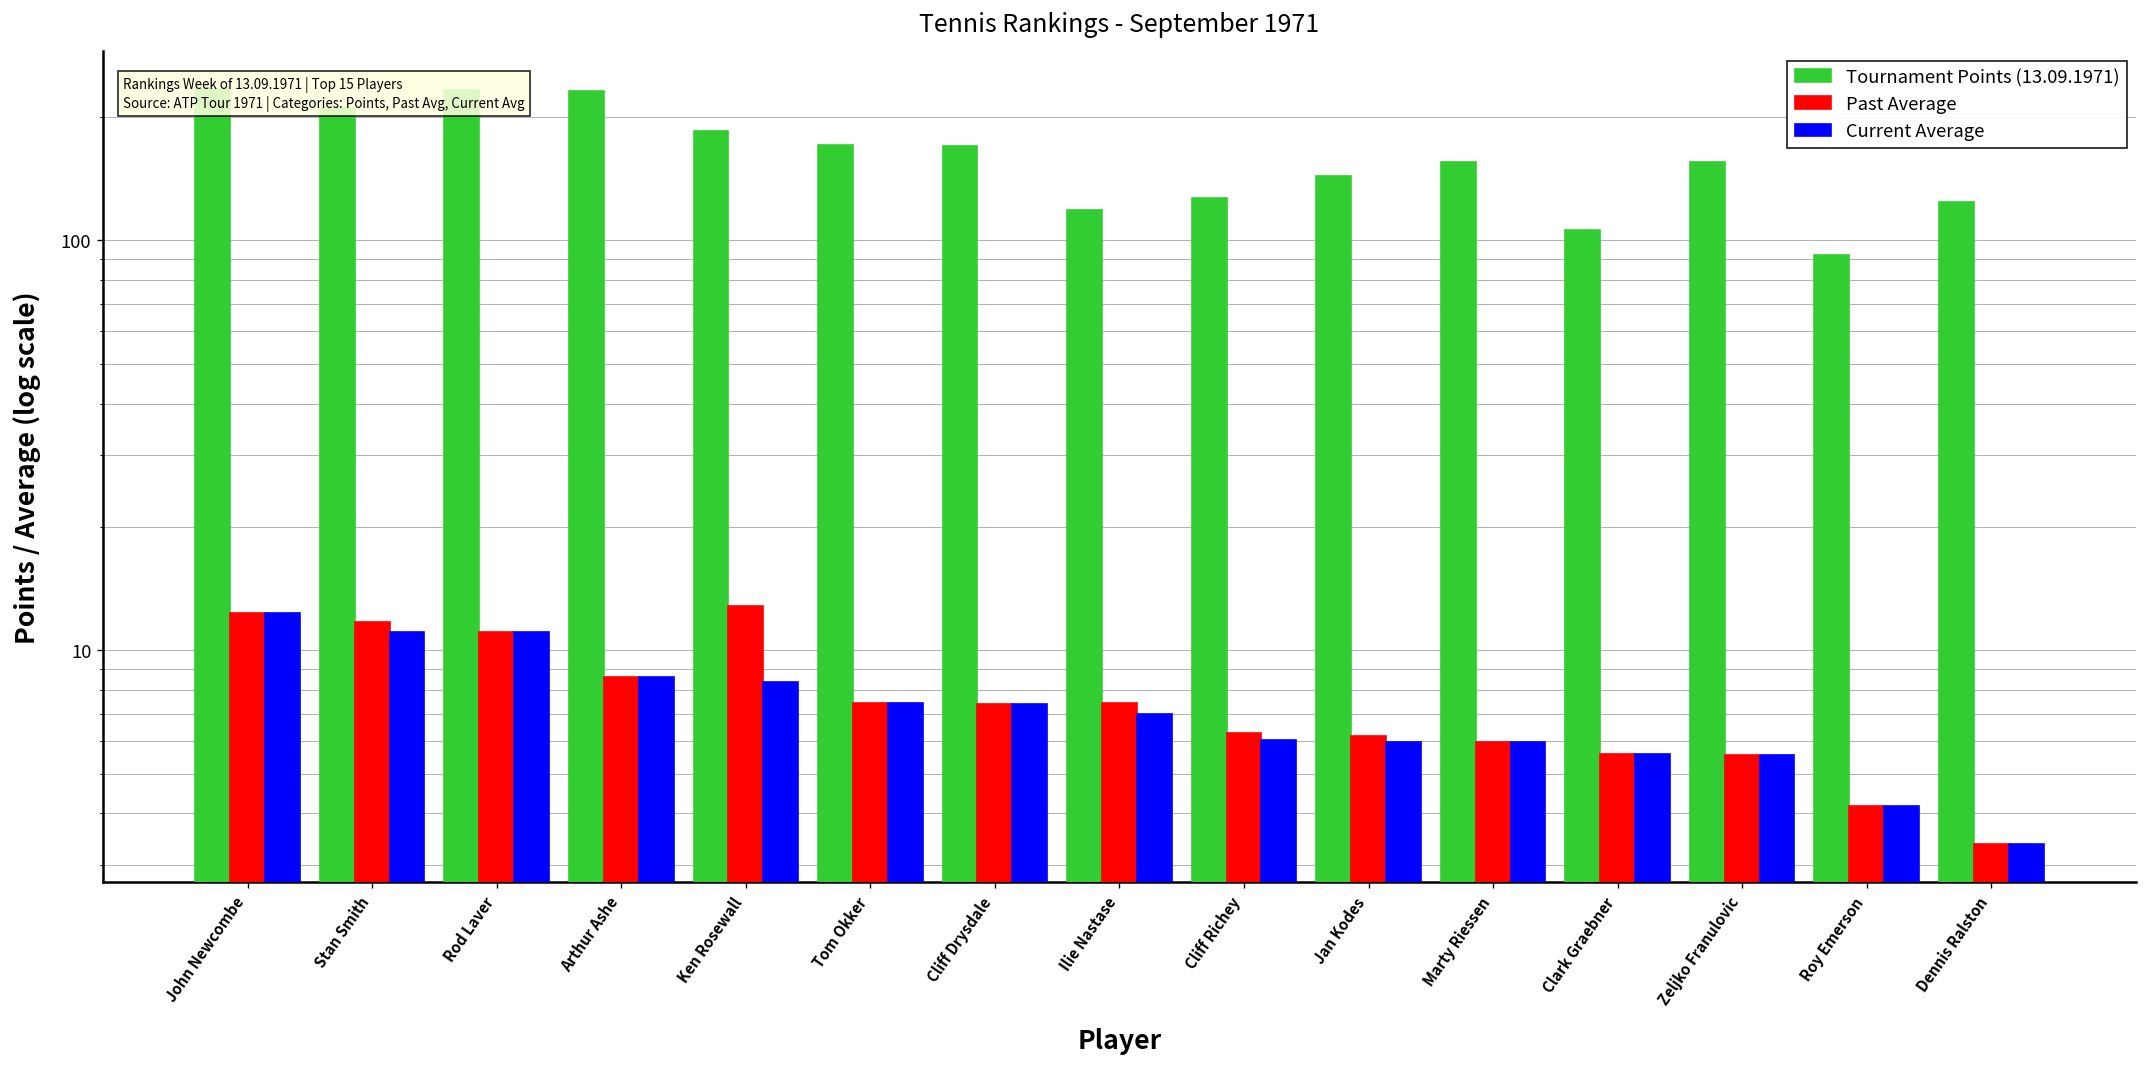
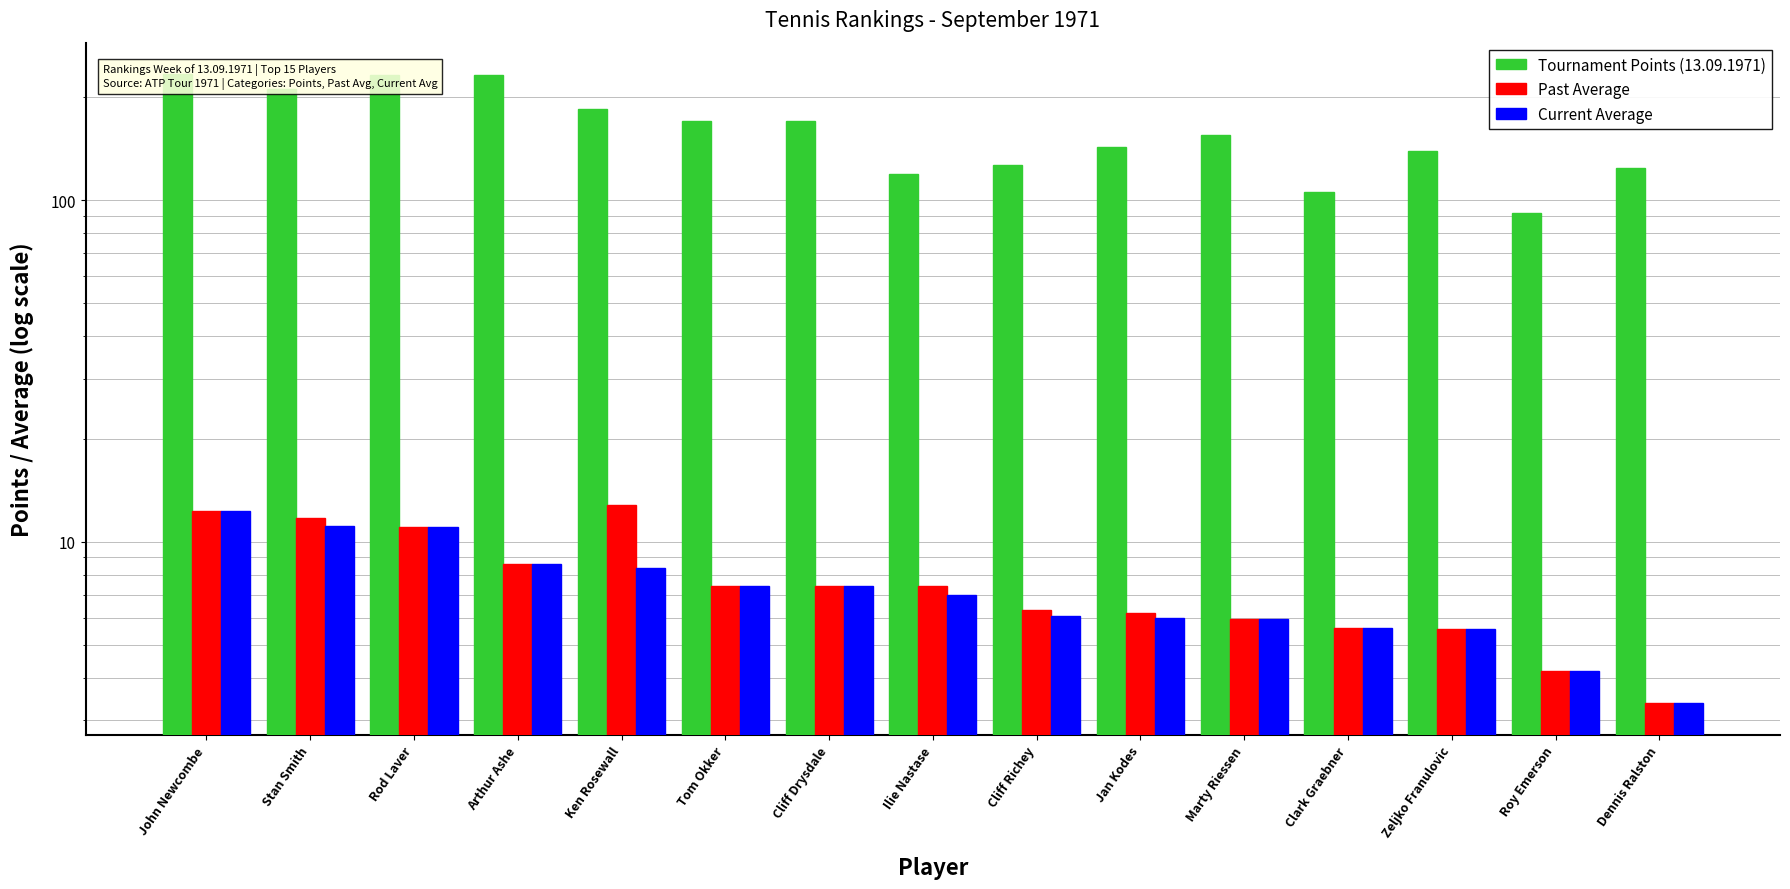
Tournament Points (13.09.1971), Zeljko Franulovic: 160 -> 139
